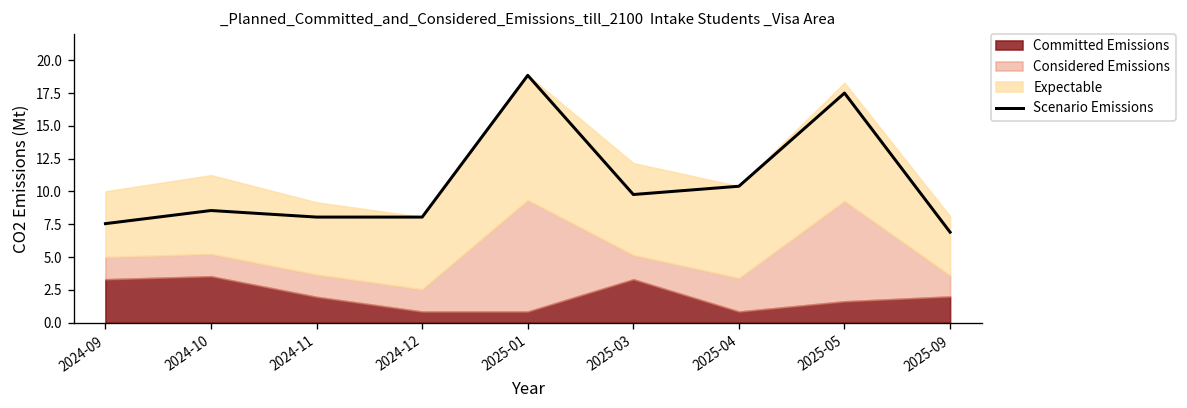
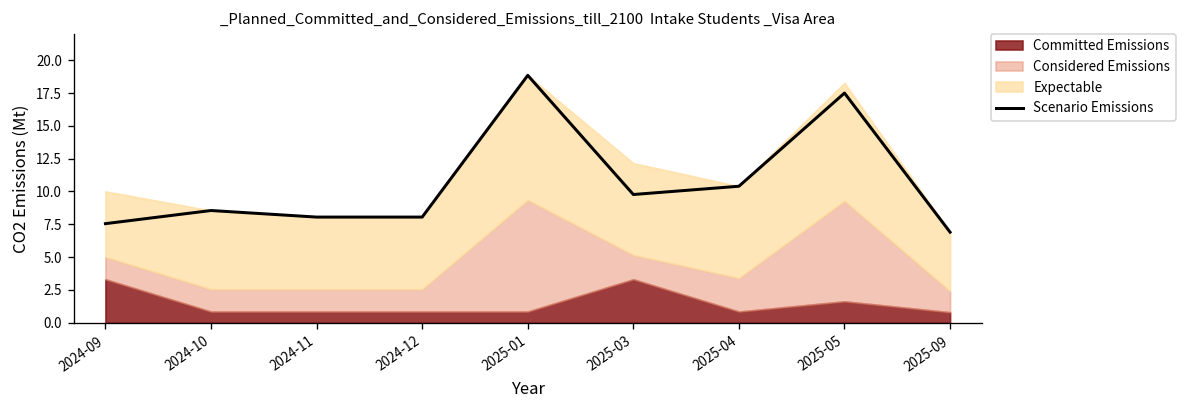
Committed Emissions, 2024-10: 3.5 -> 0.9
Committed Emissions, 2024-11: 2.0 -> 0.9
Committed Emissions, 2025-09: 2.0 -> 0.8
